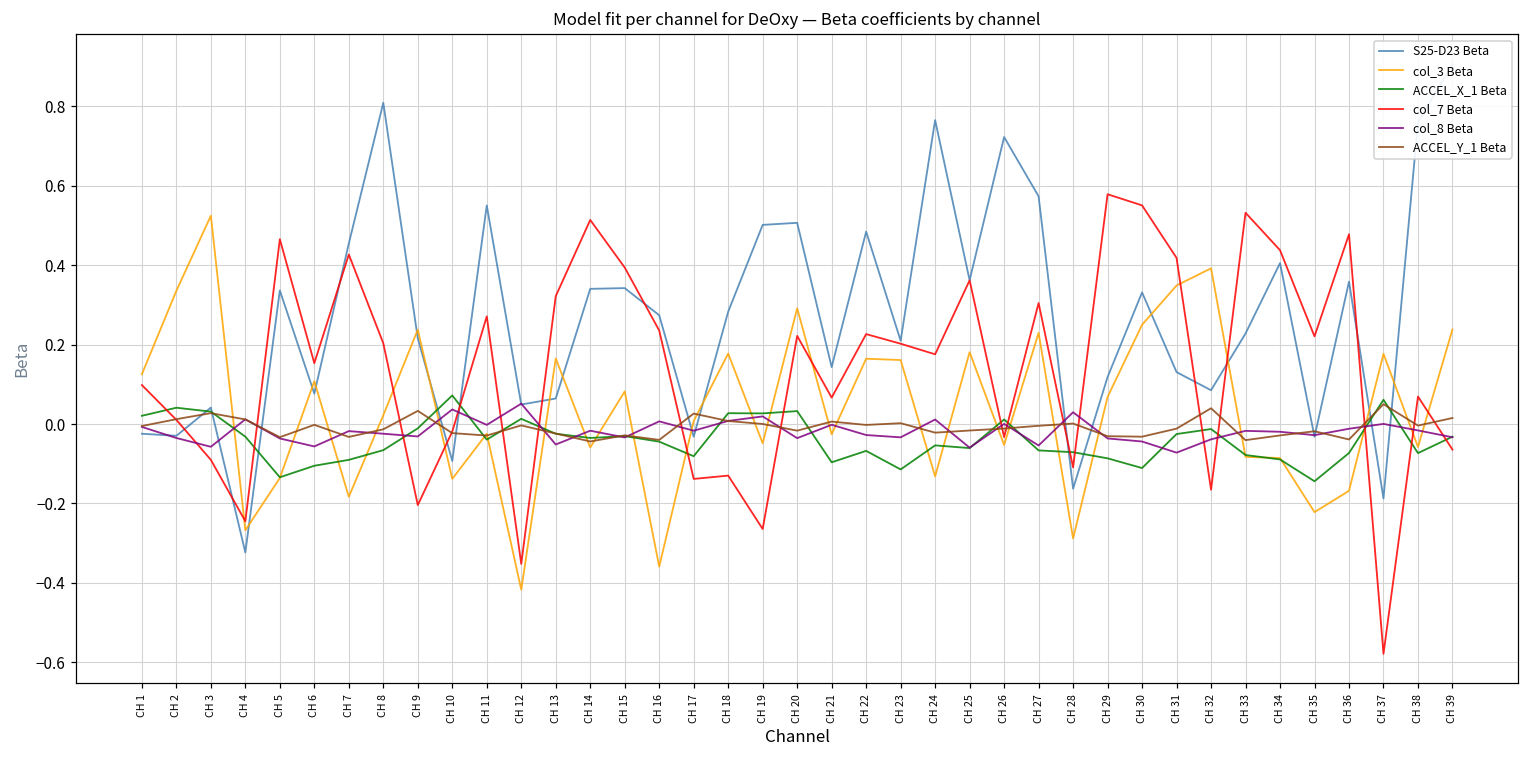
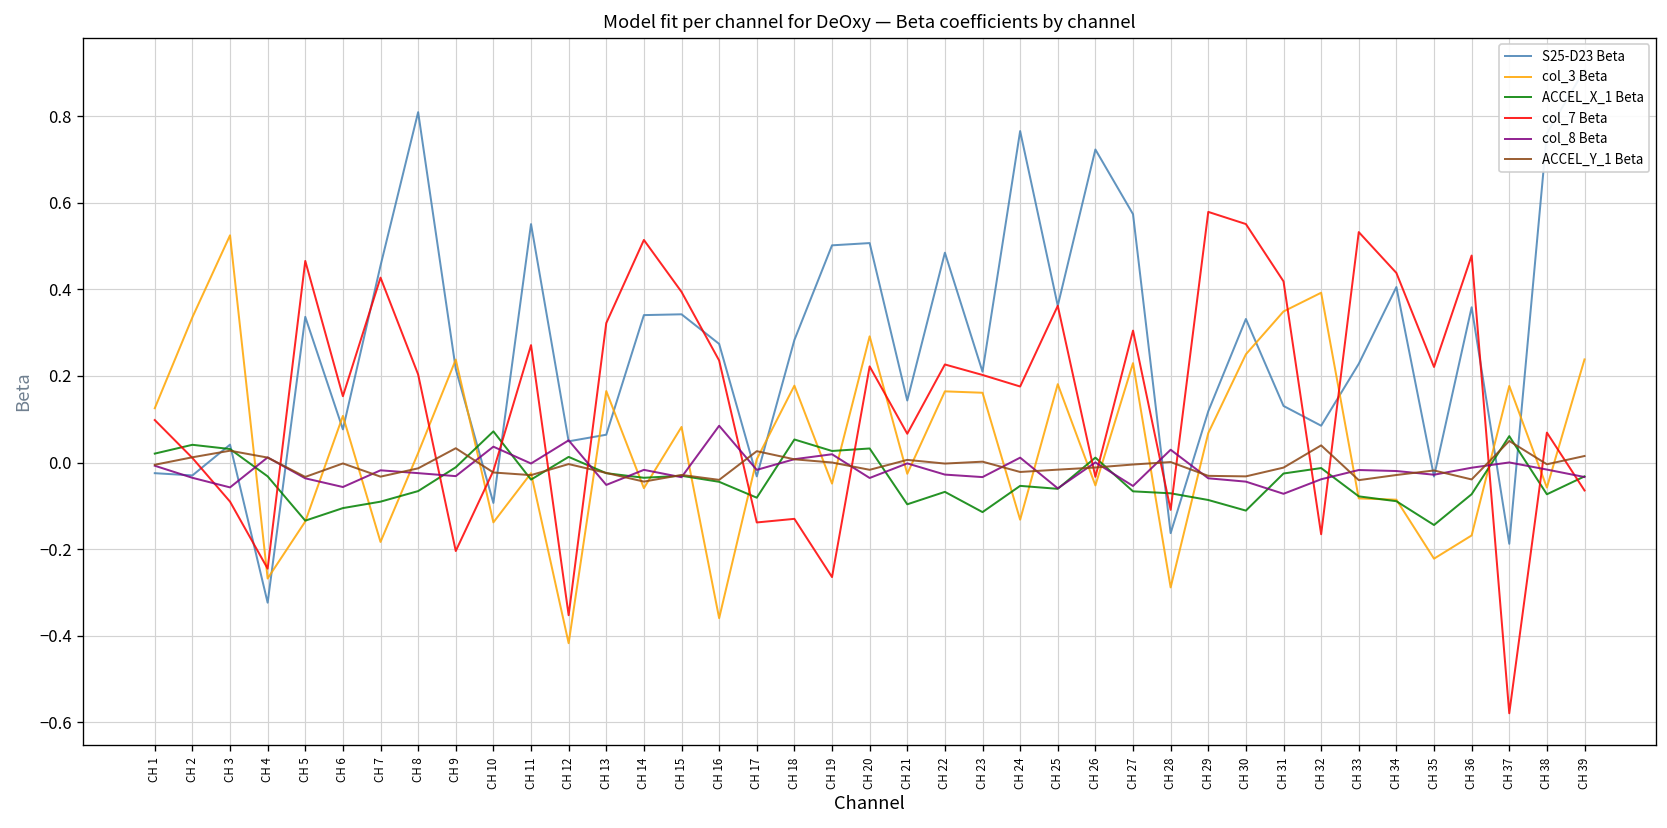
col_8 Beta, CH 16: 0.01 -> 0.08
ACCEL_X_1 Beta, CH 18: 0.03 -> 0.05
